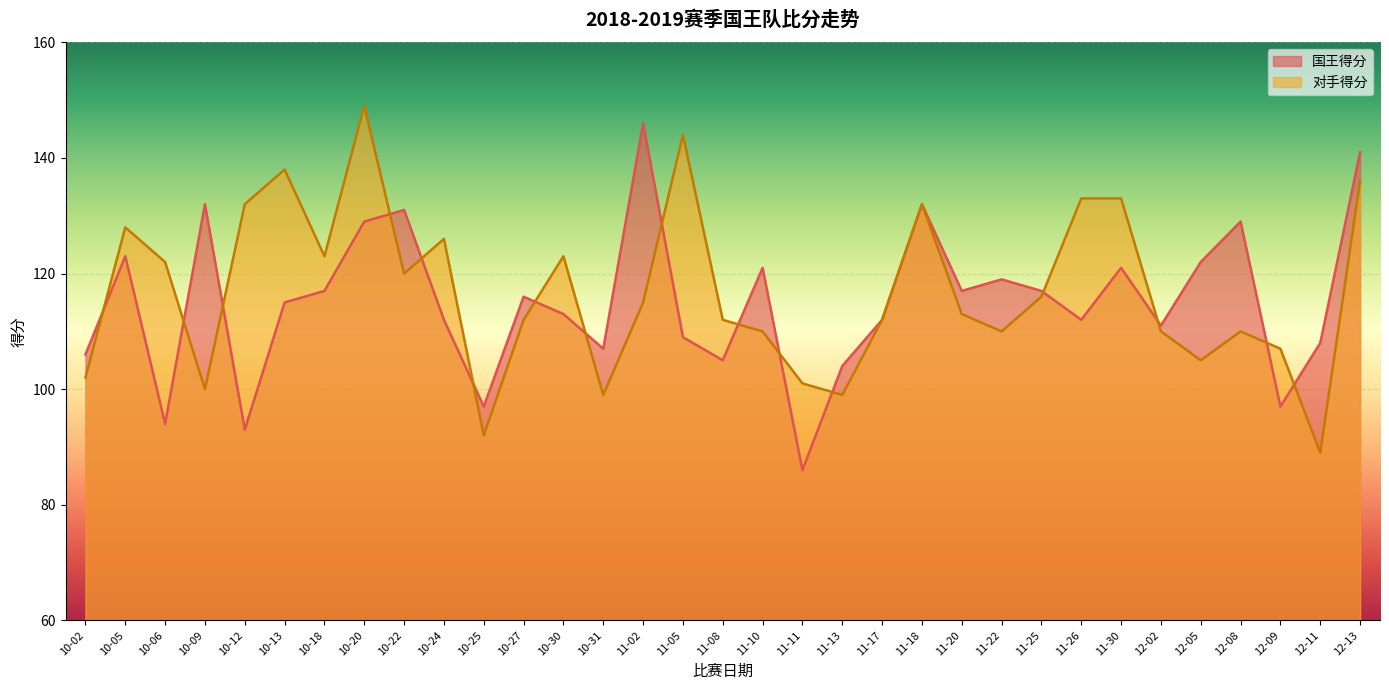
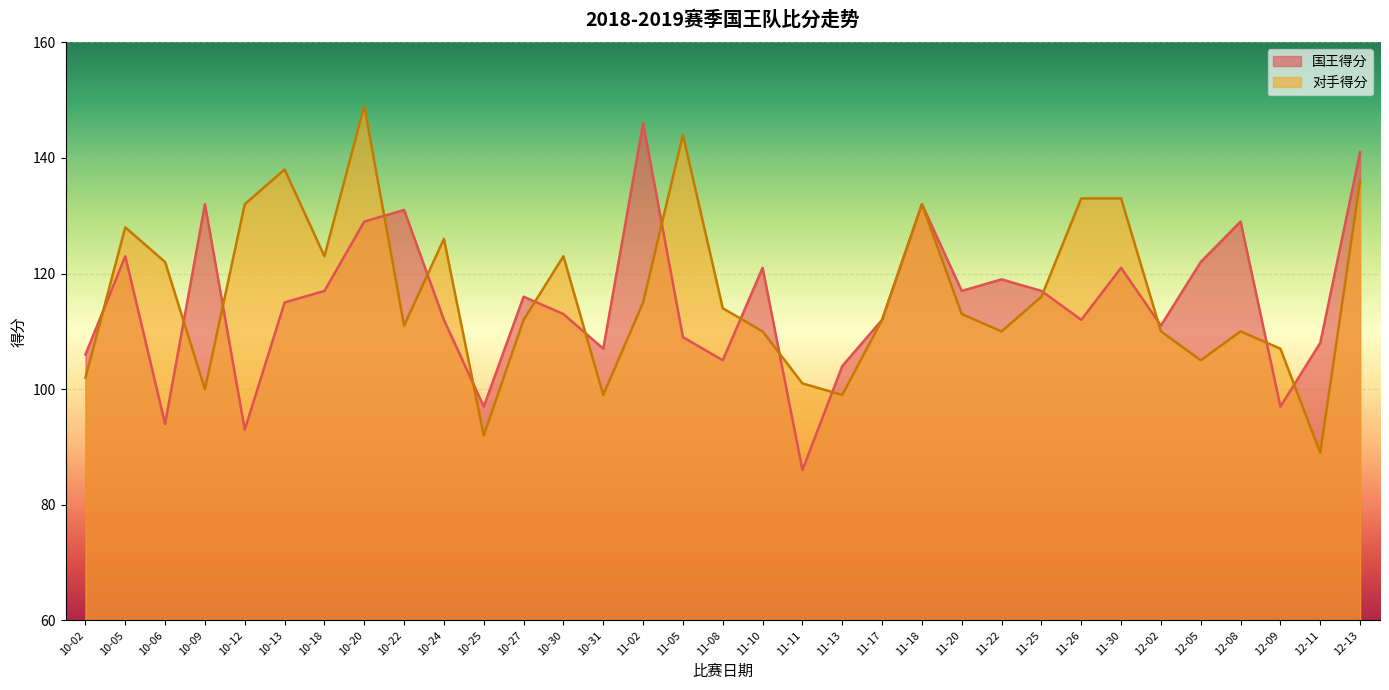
对手得分, 10-22: 120 -> 111
对手得分, 11-08: 112 -> 114
